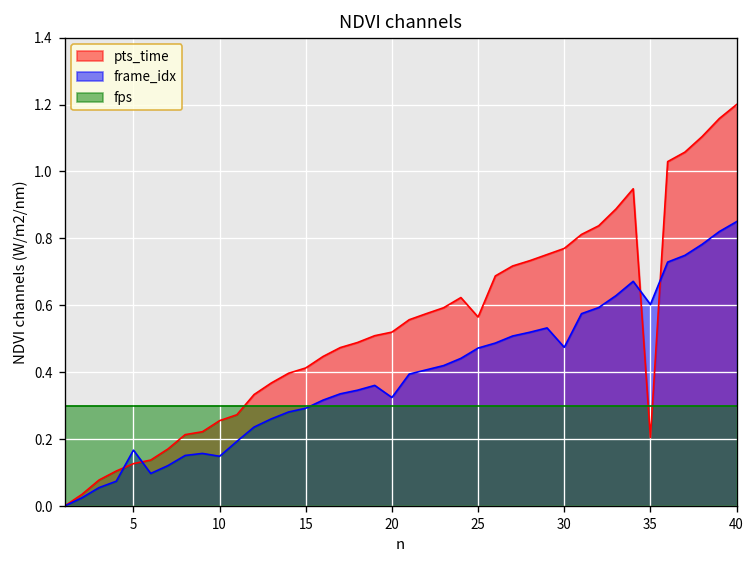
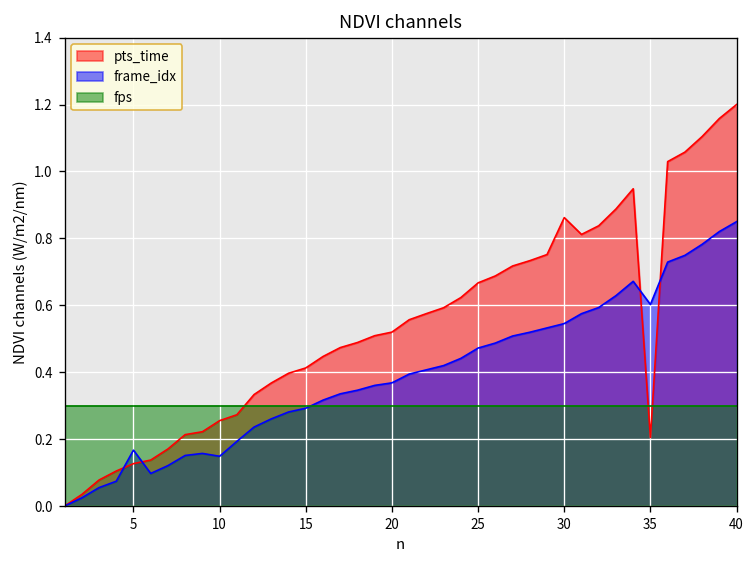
frame_idx, 20: 0.32 -> 0.37
pts_time, 25: 0.56 -> 0.67
pts_time, 30: 0.77 -> 0.86
frame_idx, 30: 0.47 -> 0.55
